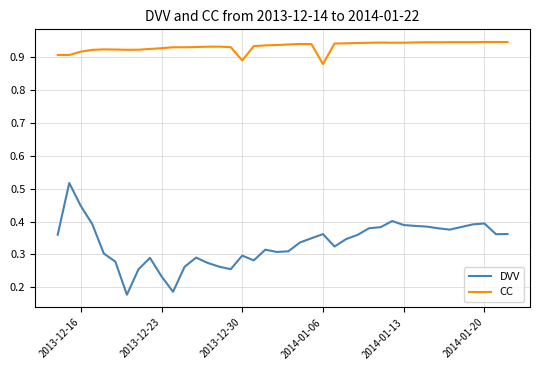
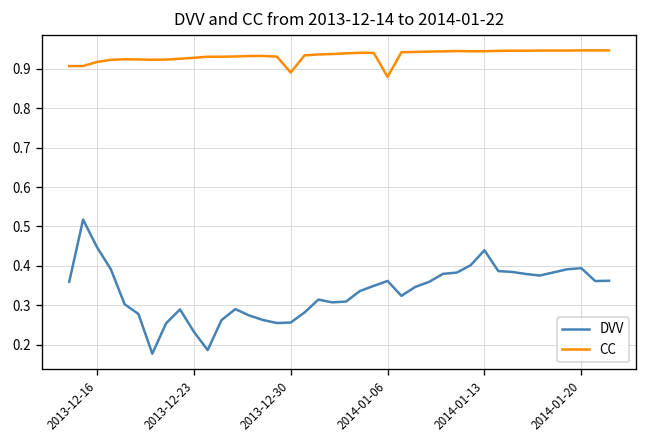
DVV, 2013-12-30: 0.30 -> 0.26
DVV, 2014-01-13: 0.39 -> 0.44
